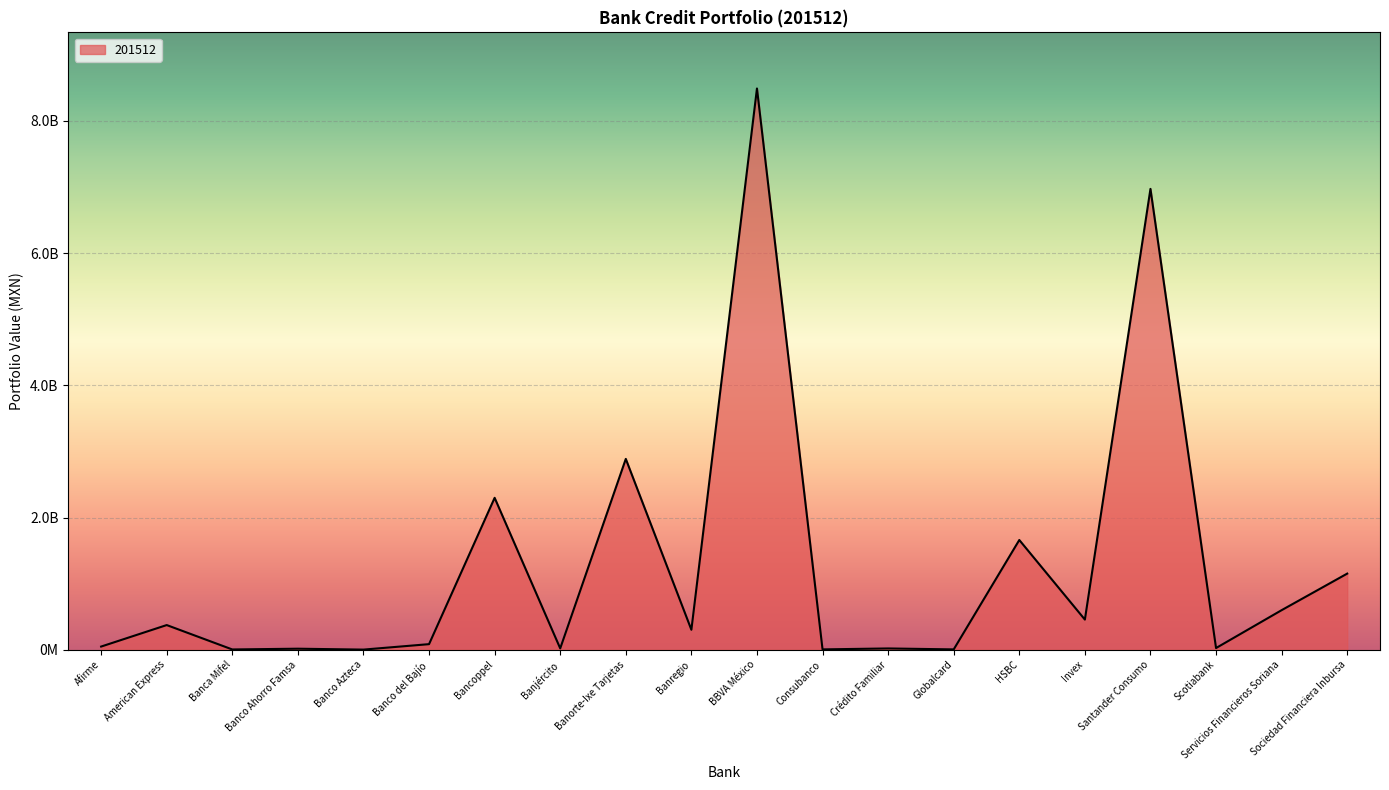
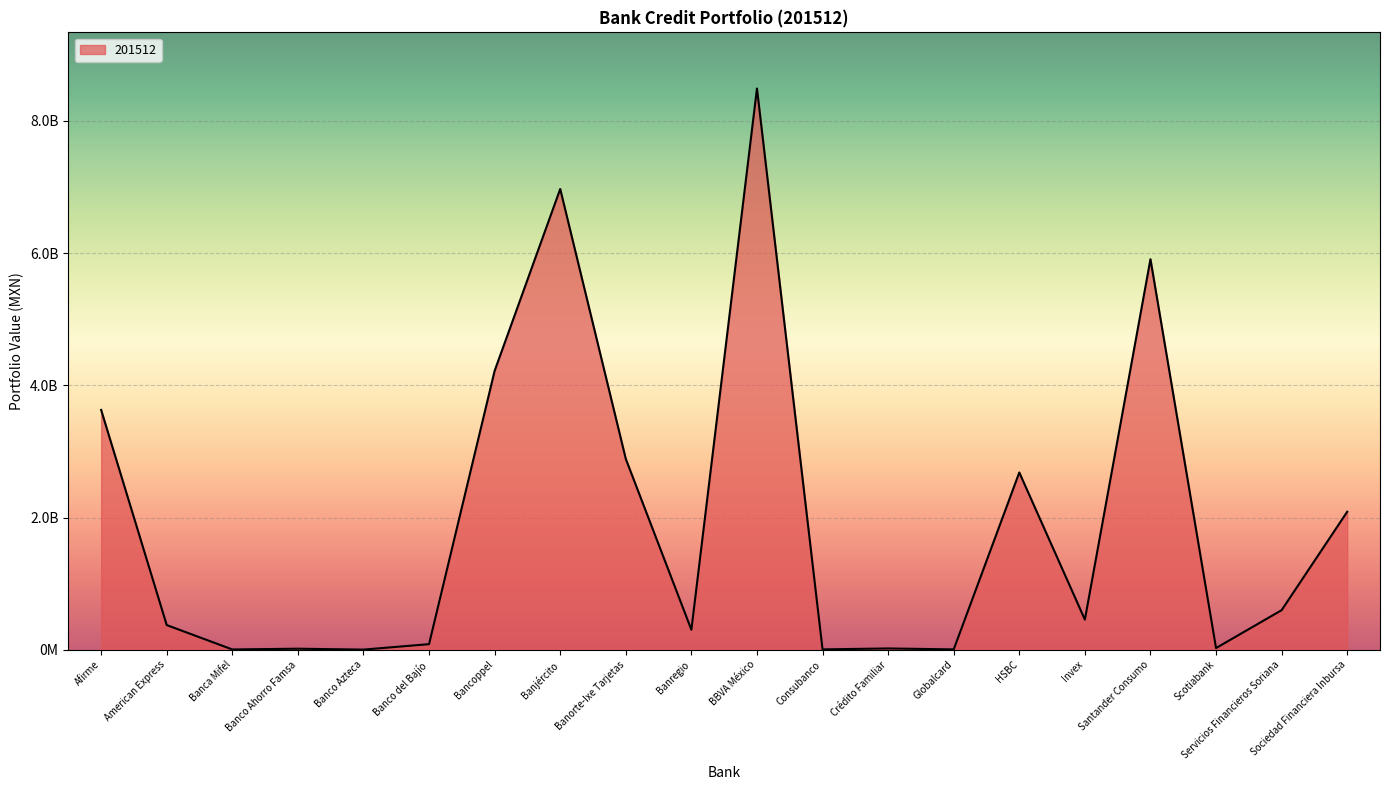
Afirme: 0 -> 3600000000
Bancoppel: 2300000000 -> 4200000000
Banjército: 0 -> 7000000000
HSBC: 1700000000 -> 2700000000
Santander Consumo: 7000000000 -> 5900000000
Sociedad Financiera Inbursa: 1200000000 -> 2100000000
